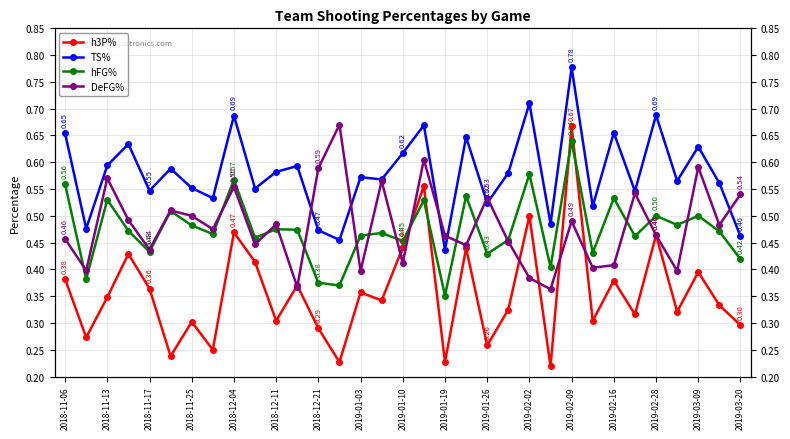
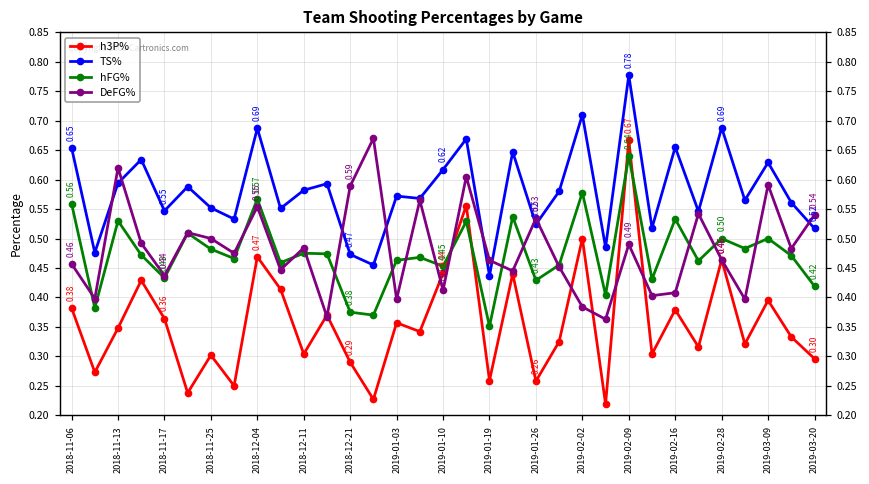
DeFG%, 2018-11-13: 0.57 -> 0.62
h3P%, 2019-01-19: 0.23 -> 0.26
TS%, 2019-03-20: 0.46 -> 0.52
